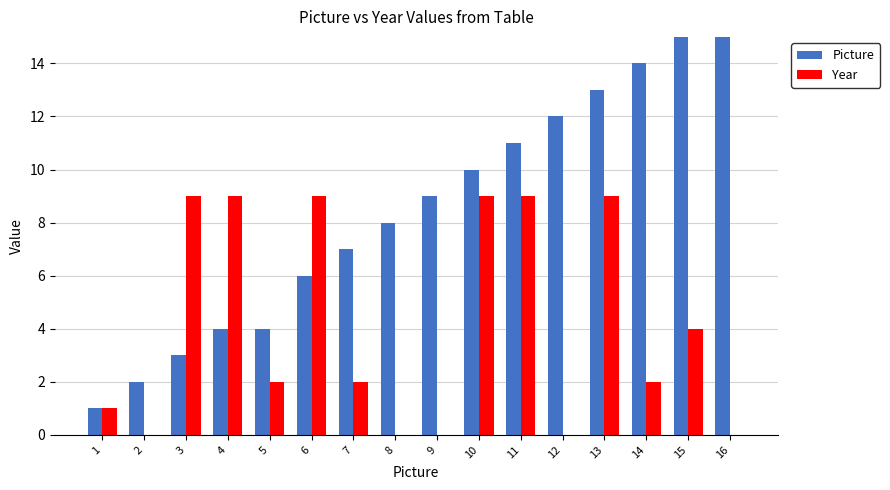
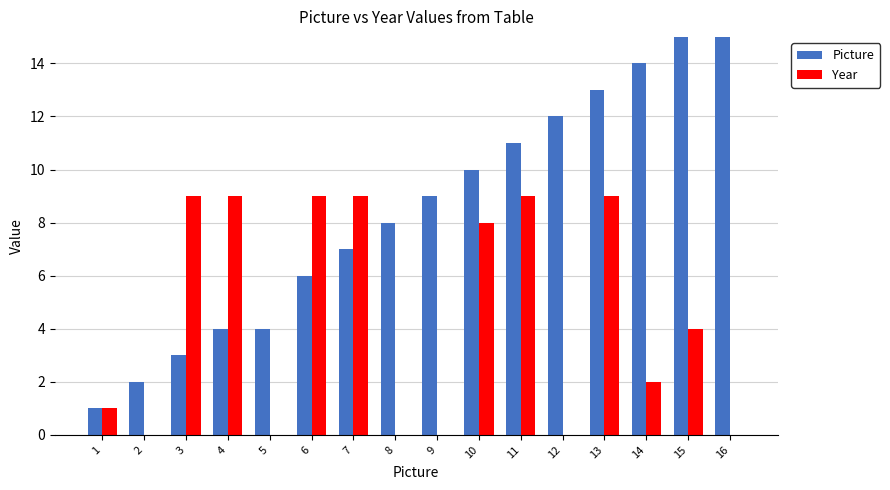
Year, 5: 2 -> 0
Year, 7: 2 -> 9
Year, 10: 9 -> 8
